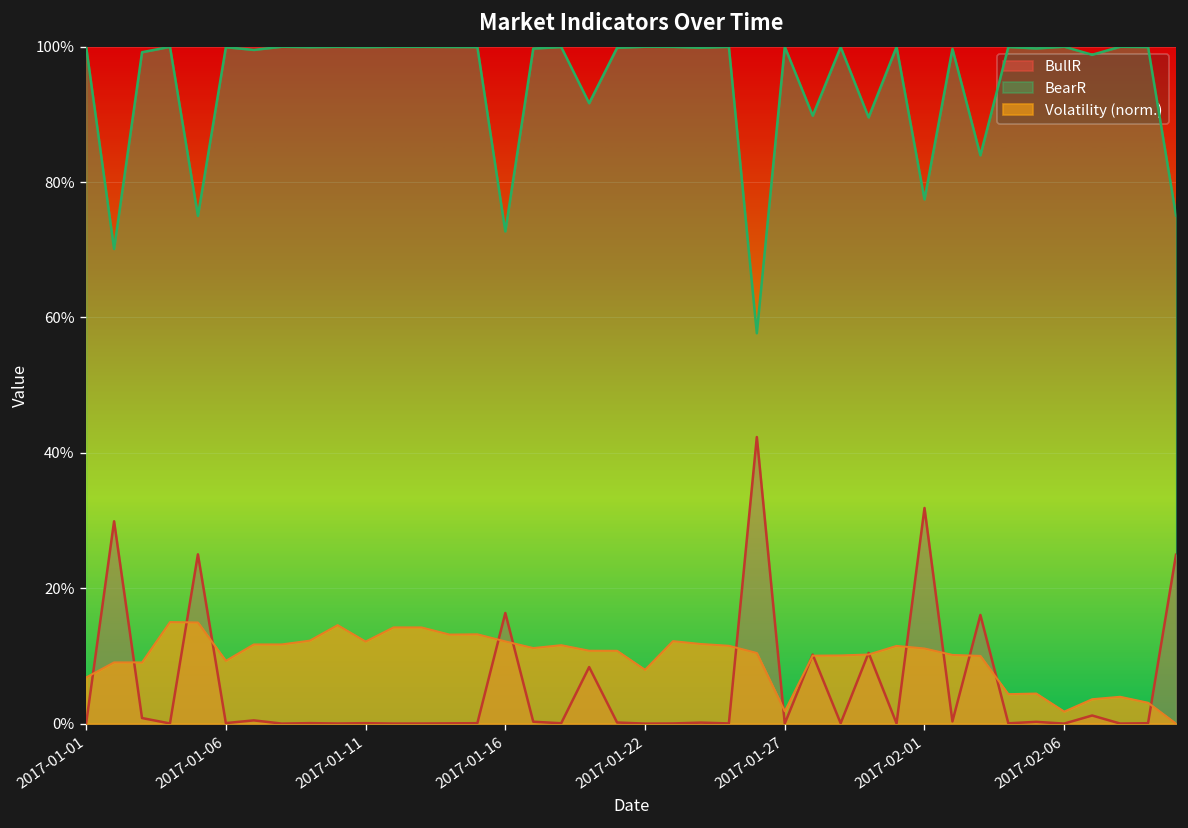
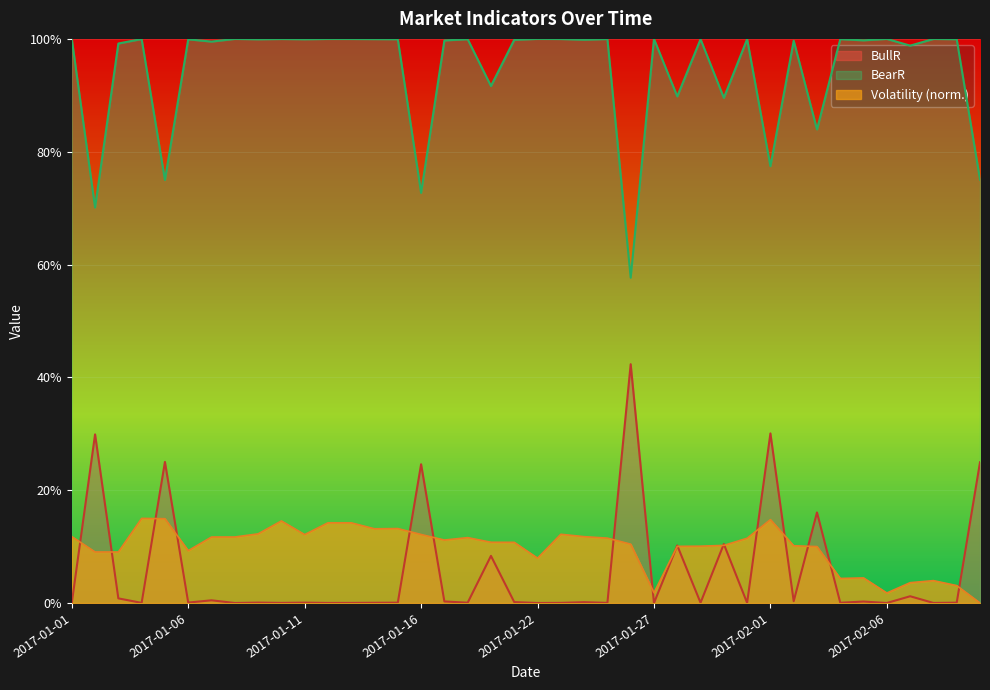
Volatility (norm.), 2017-01-01: 7% -> 12%
BullR, 2017-01-16: 16% -> 25%
BullR, 2017-02-01: 32% -> 30%
Volatility (norm.), 2017-02-01: 11% -> 15%
